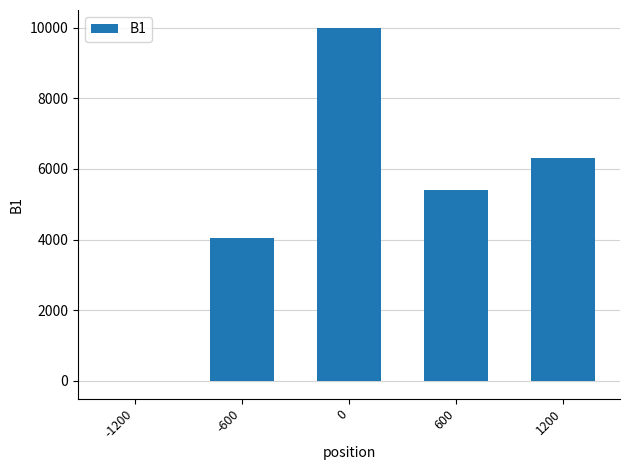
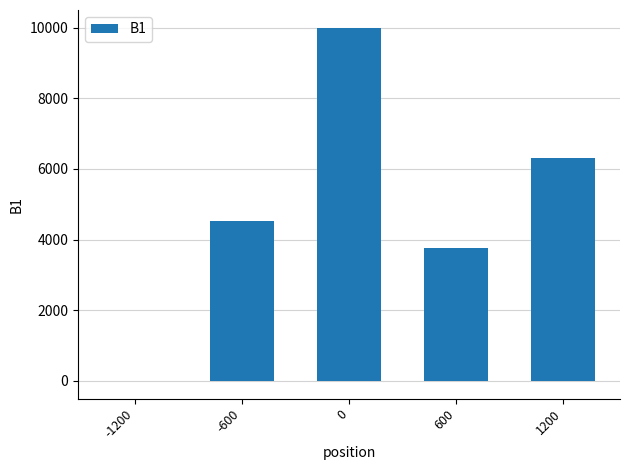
-600: 4000 -> 4500
600: 5400 -> 3800
